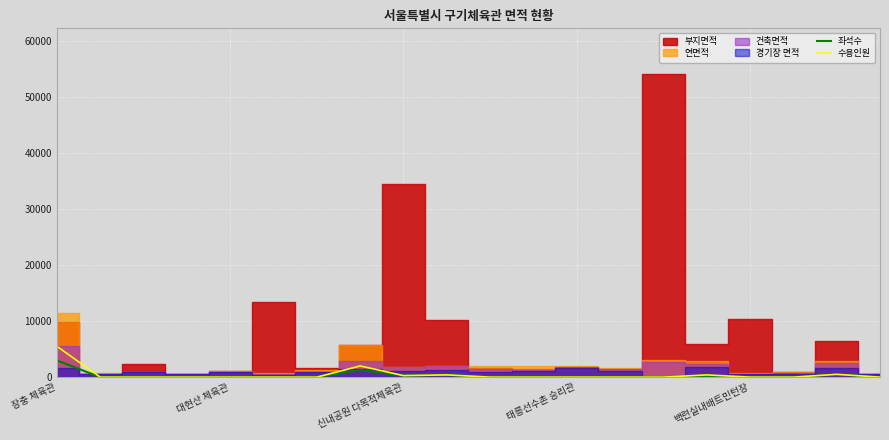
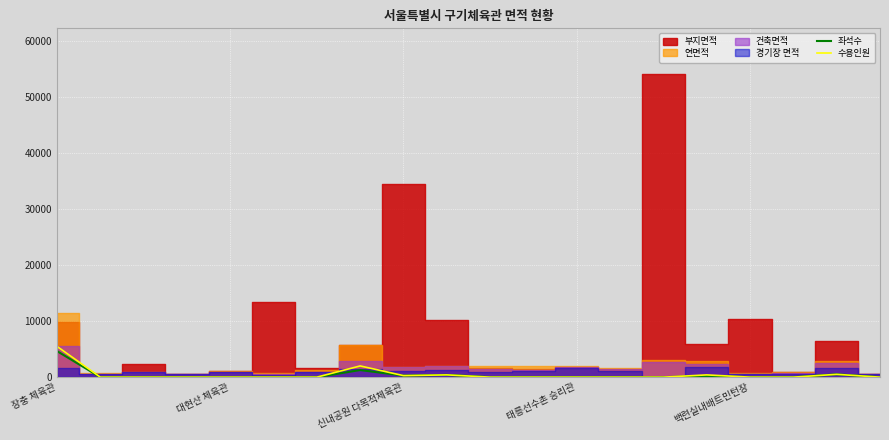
좌석수, 장충 체육관: 3000 -> 5000
